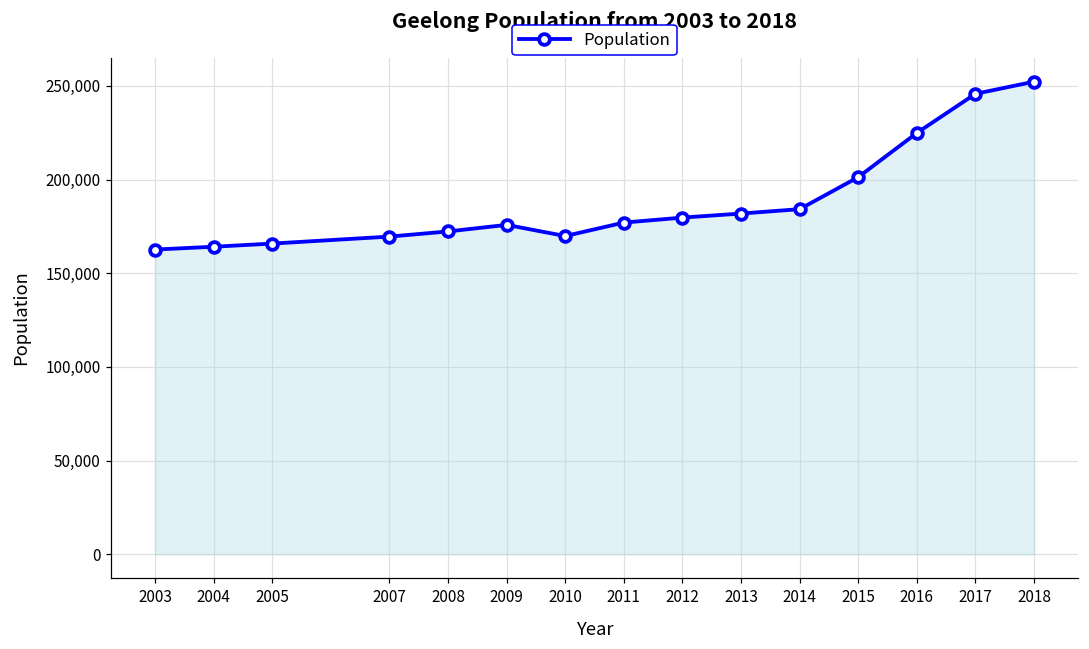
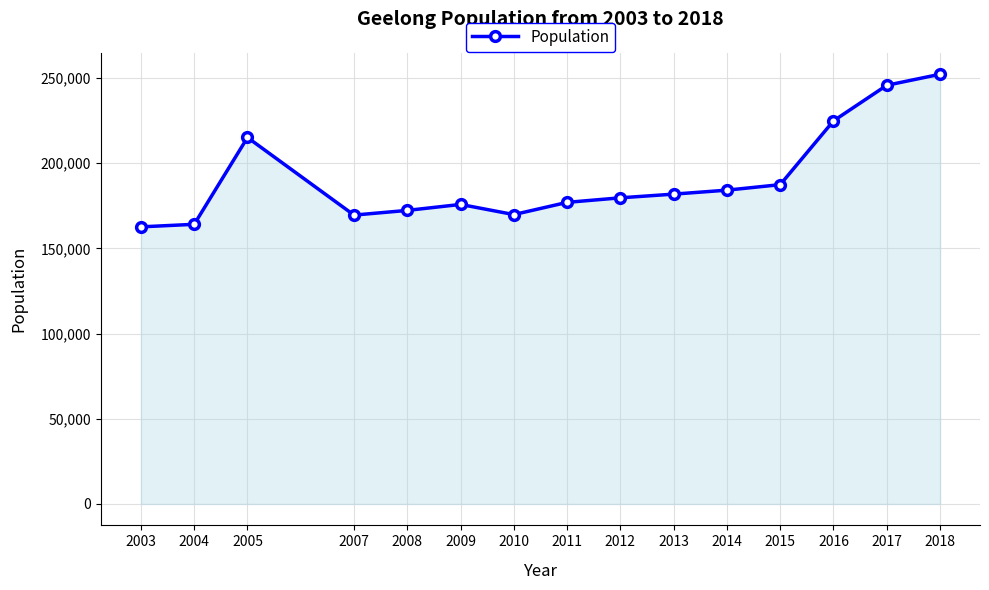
2005: 166,000 -> 215,000
2015: 201,000 -> 187,000
